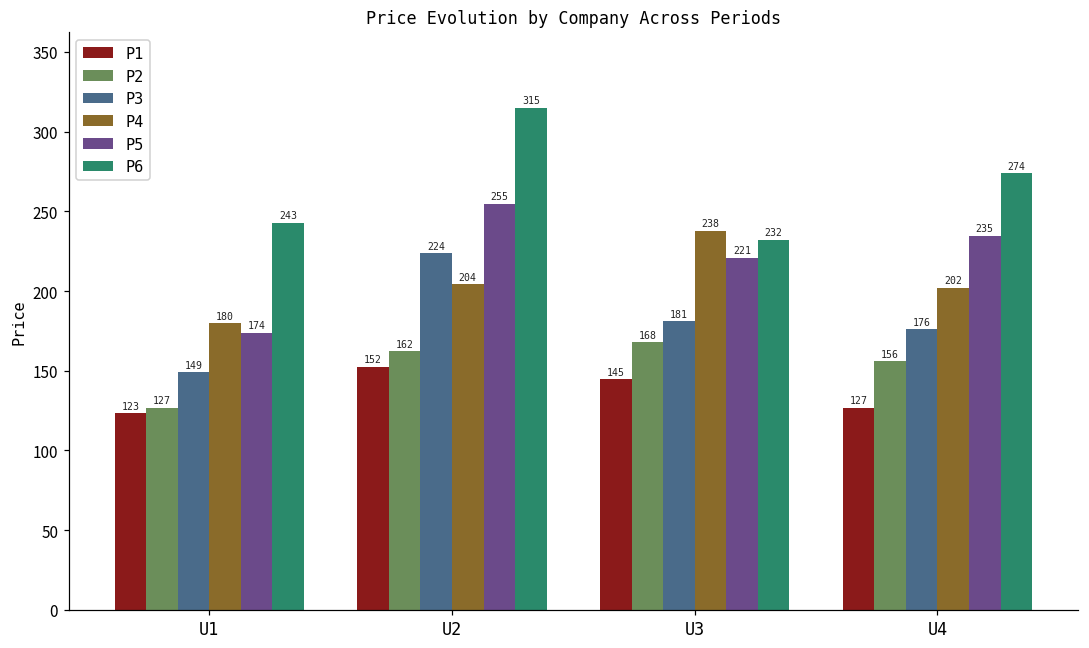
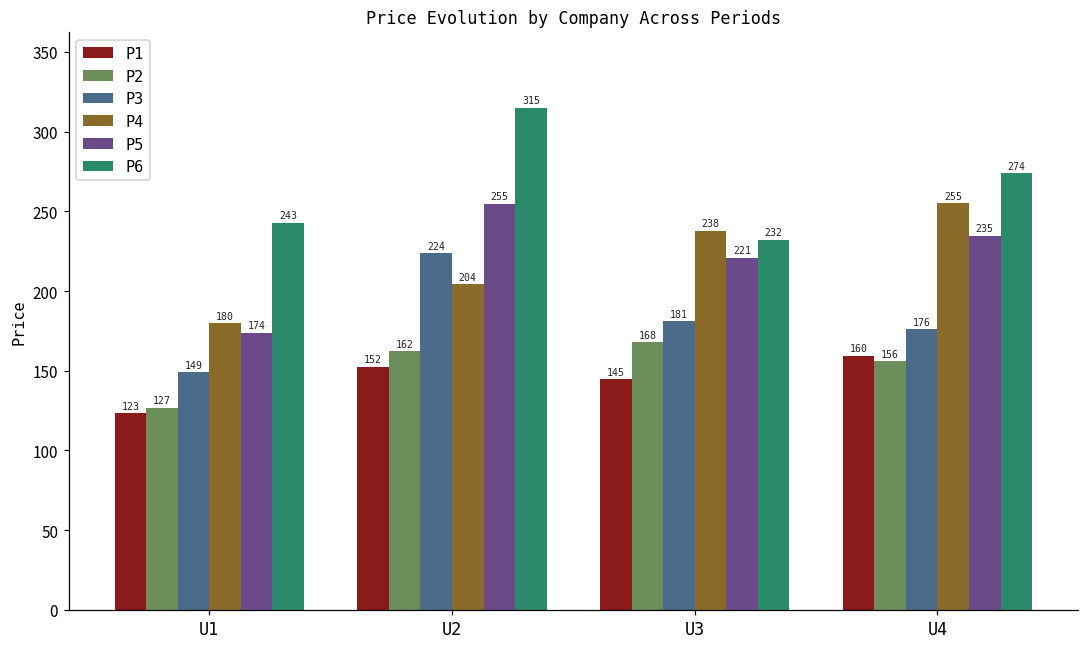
P1, U4: 127 -> 160
P4, U4: 202 -> 255
